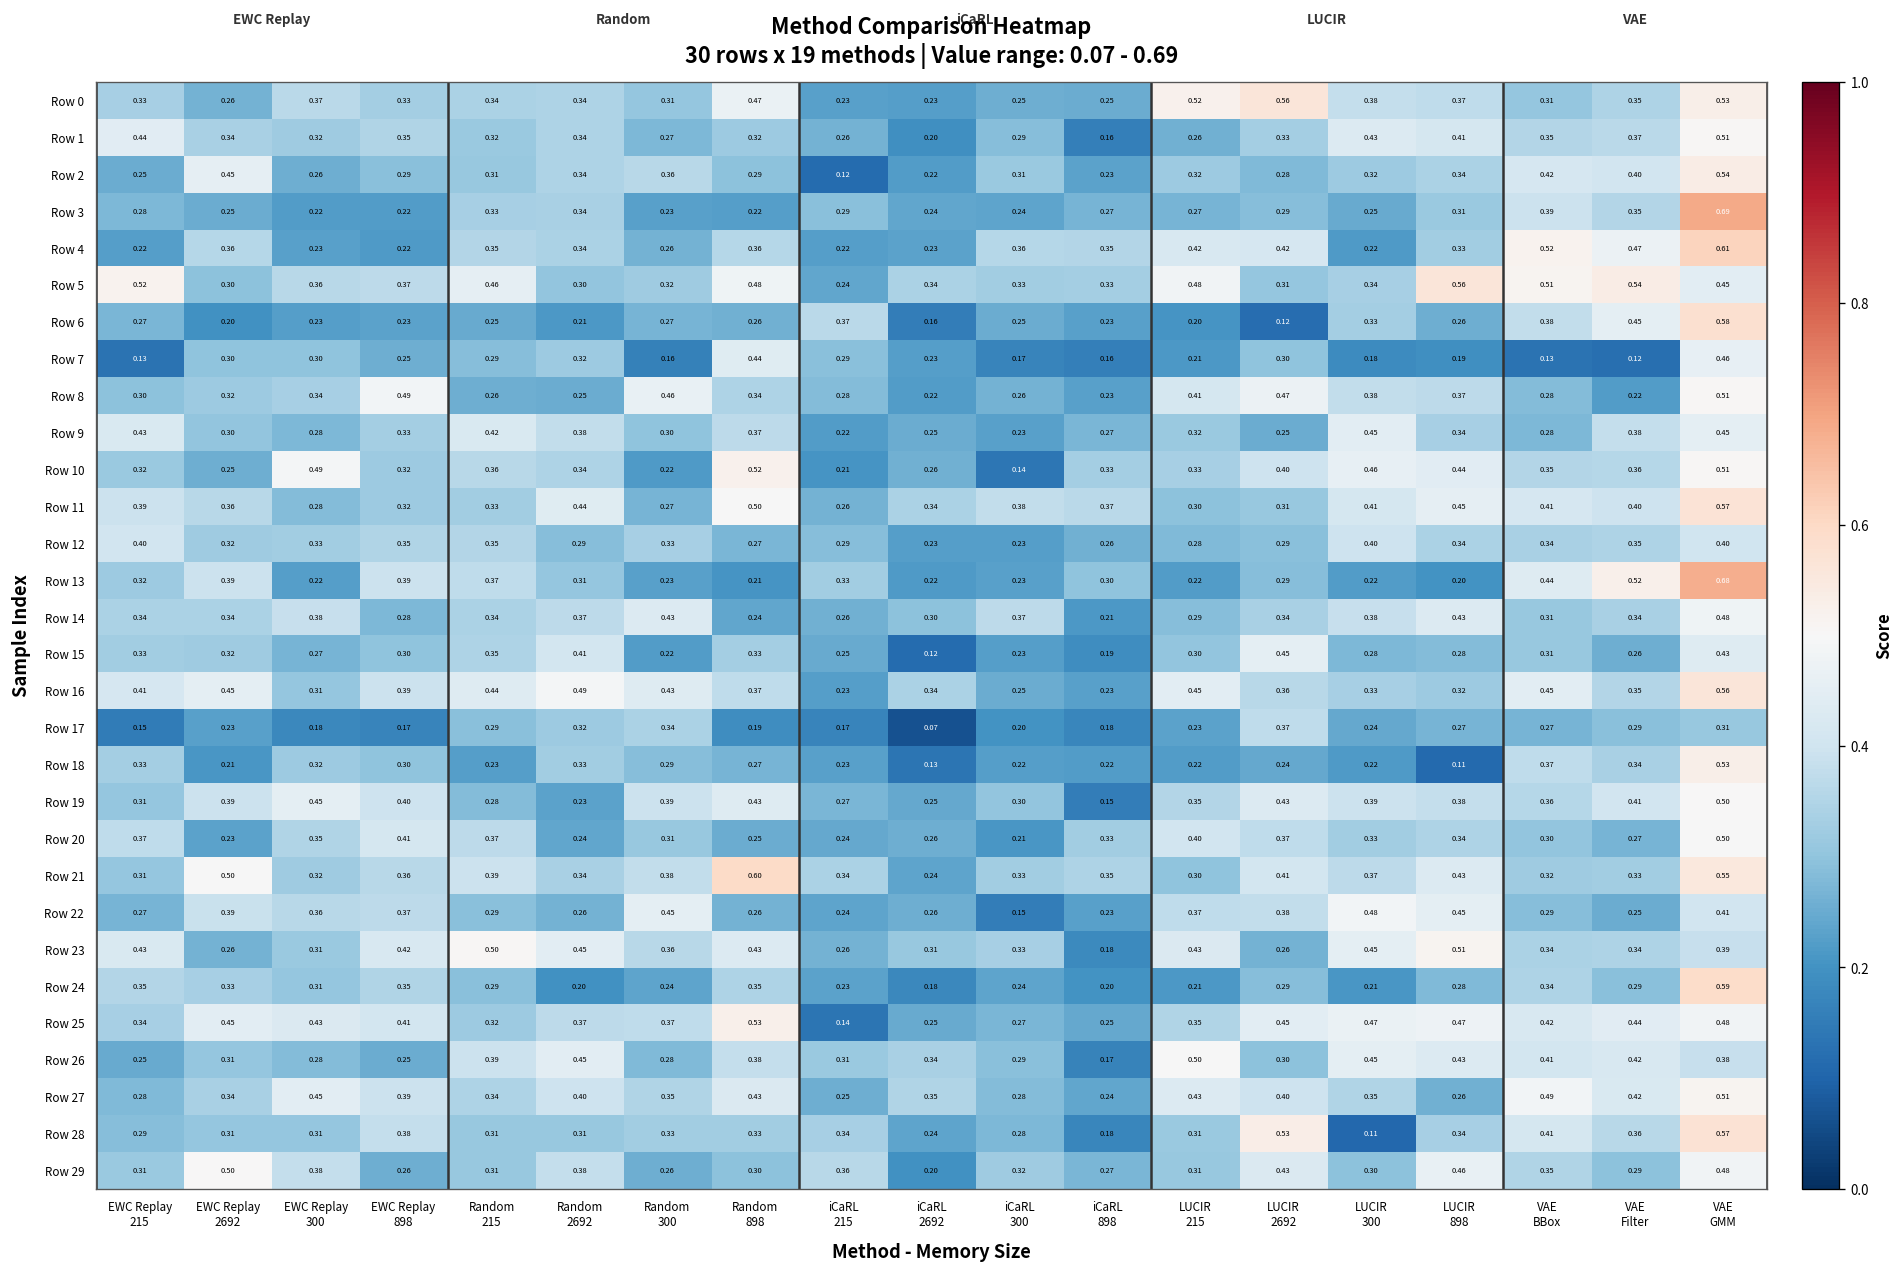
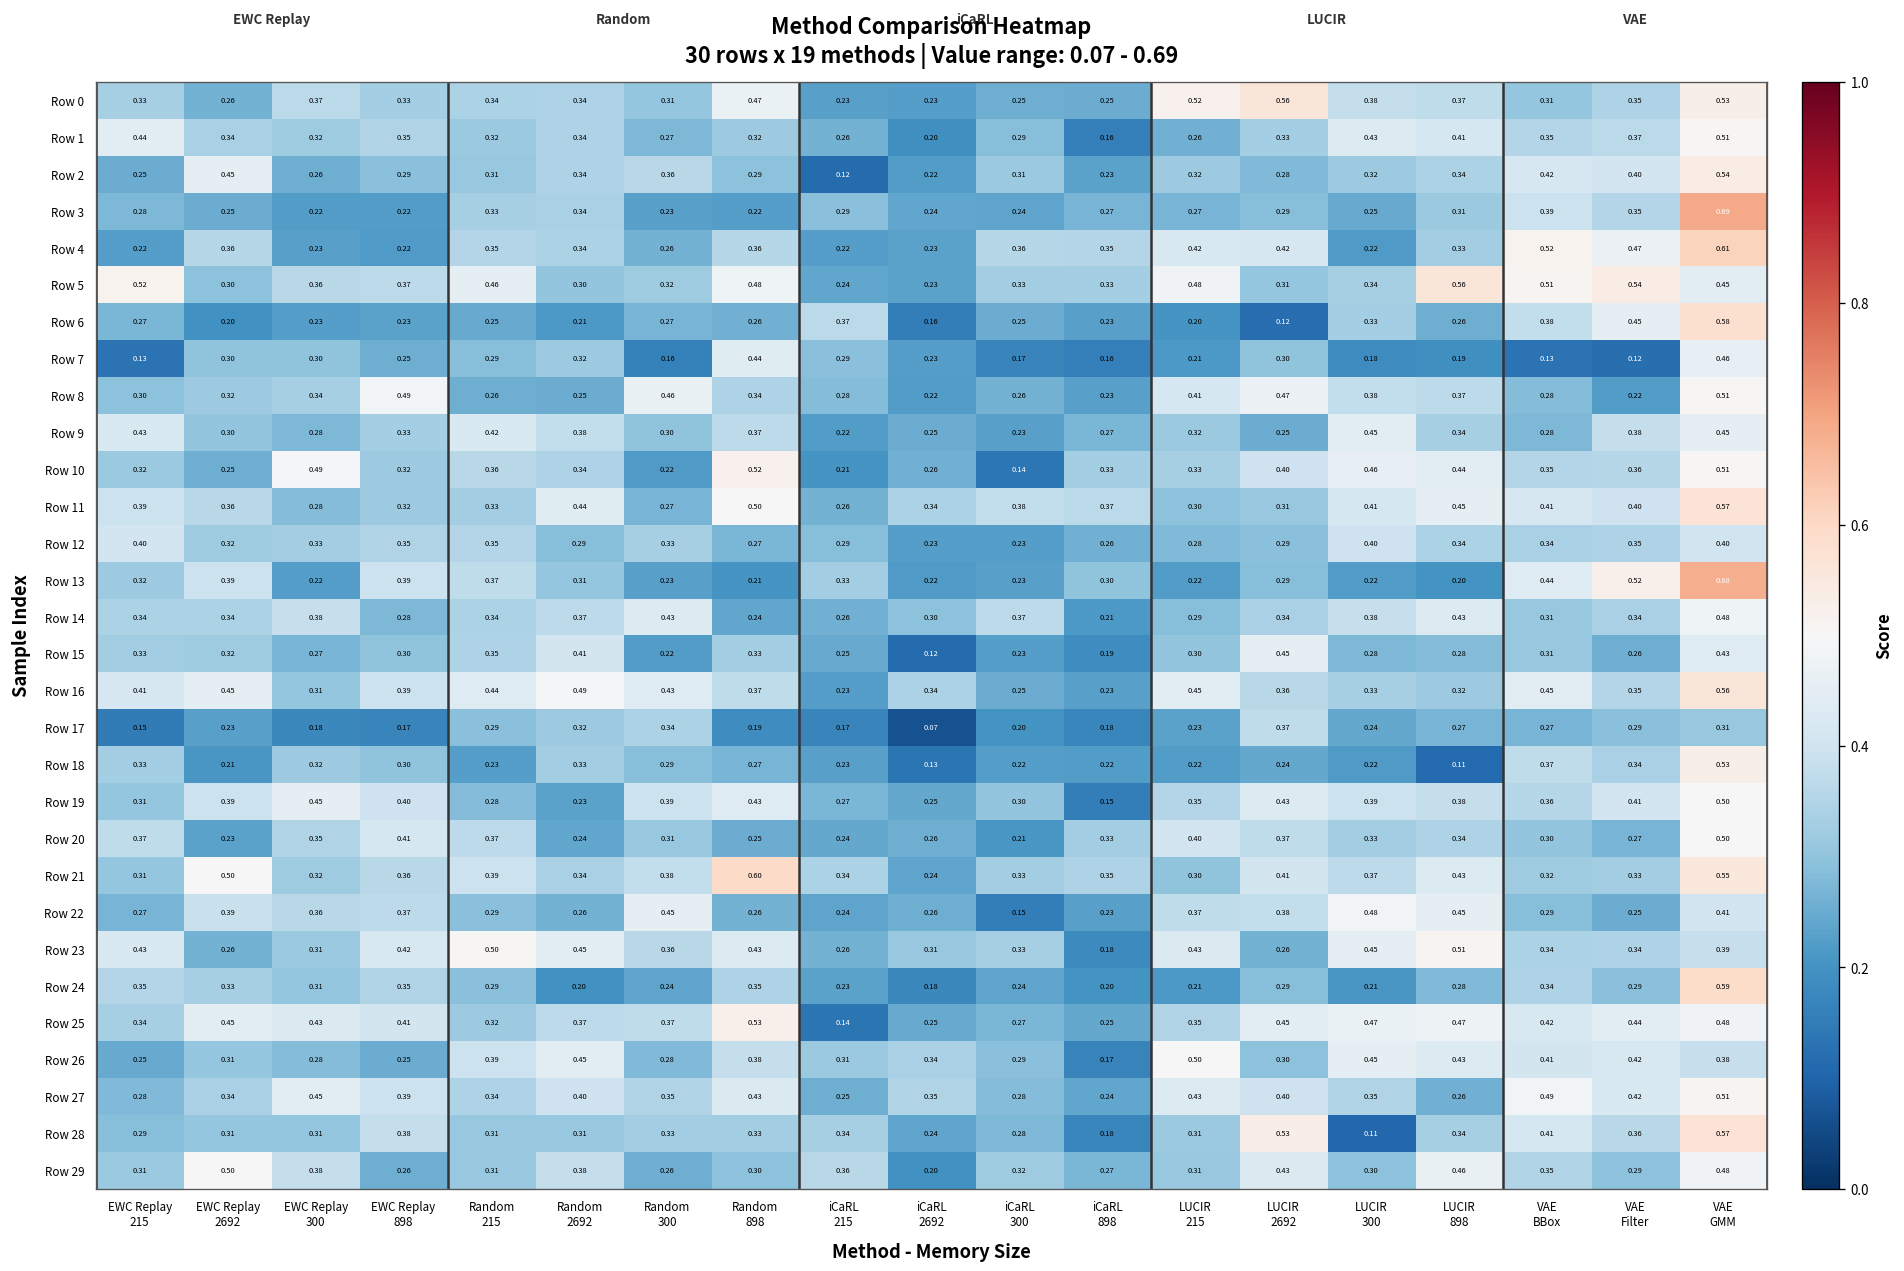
Row 5, iCaRL 2692: 0.34 -> 0.23
